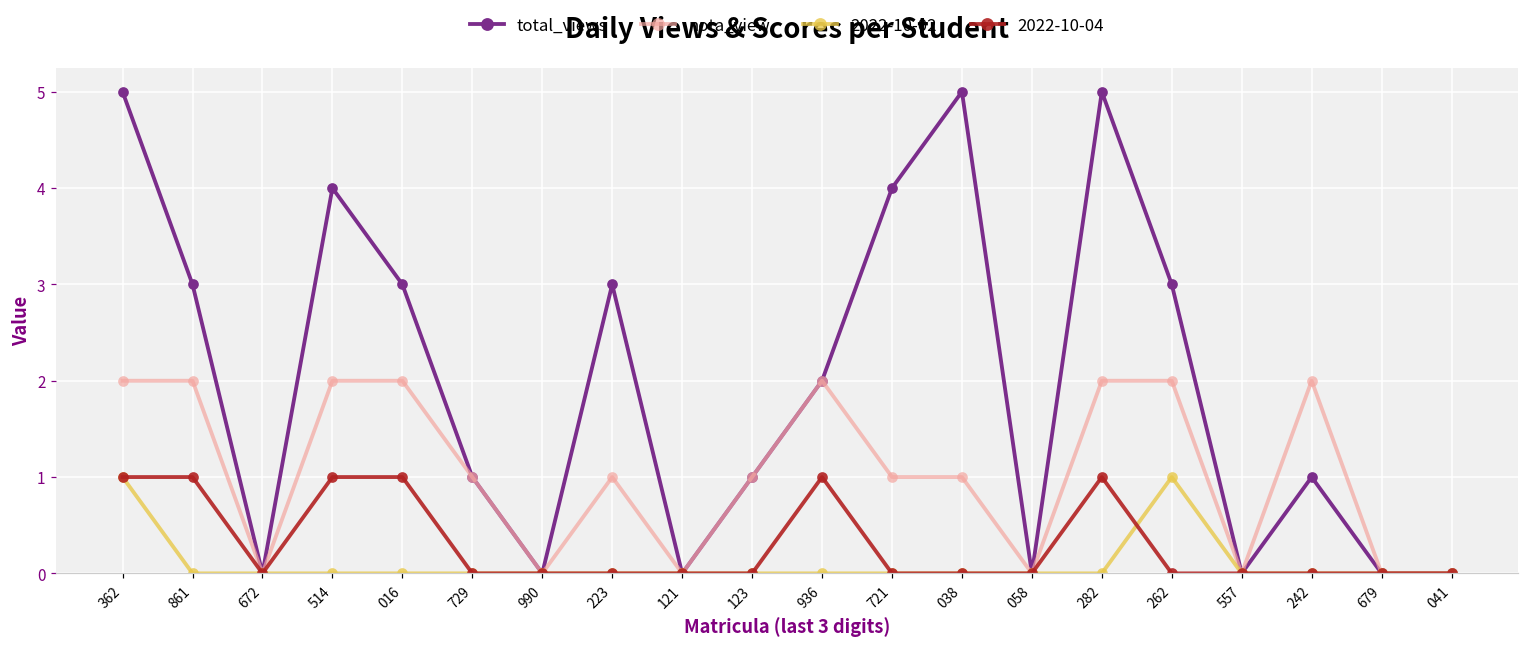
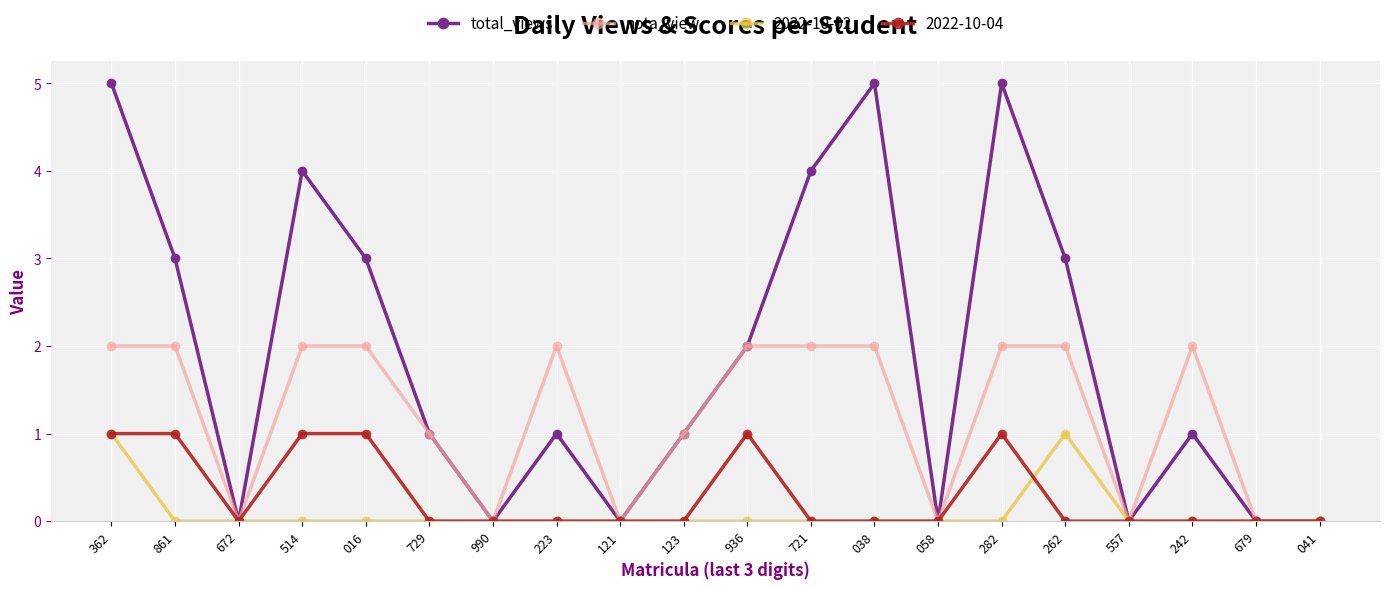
total_views, 223: 3 -> 1
nota_view, 223: 1 -> 2
nota_view, 721: 1 -> 2
nota_view, 038: 1 -> 2
